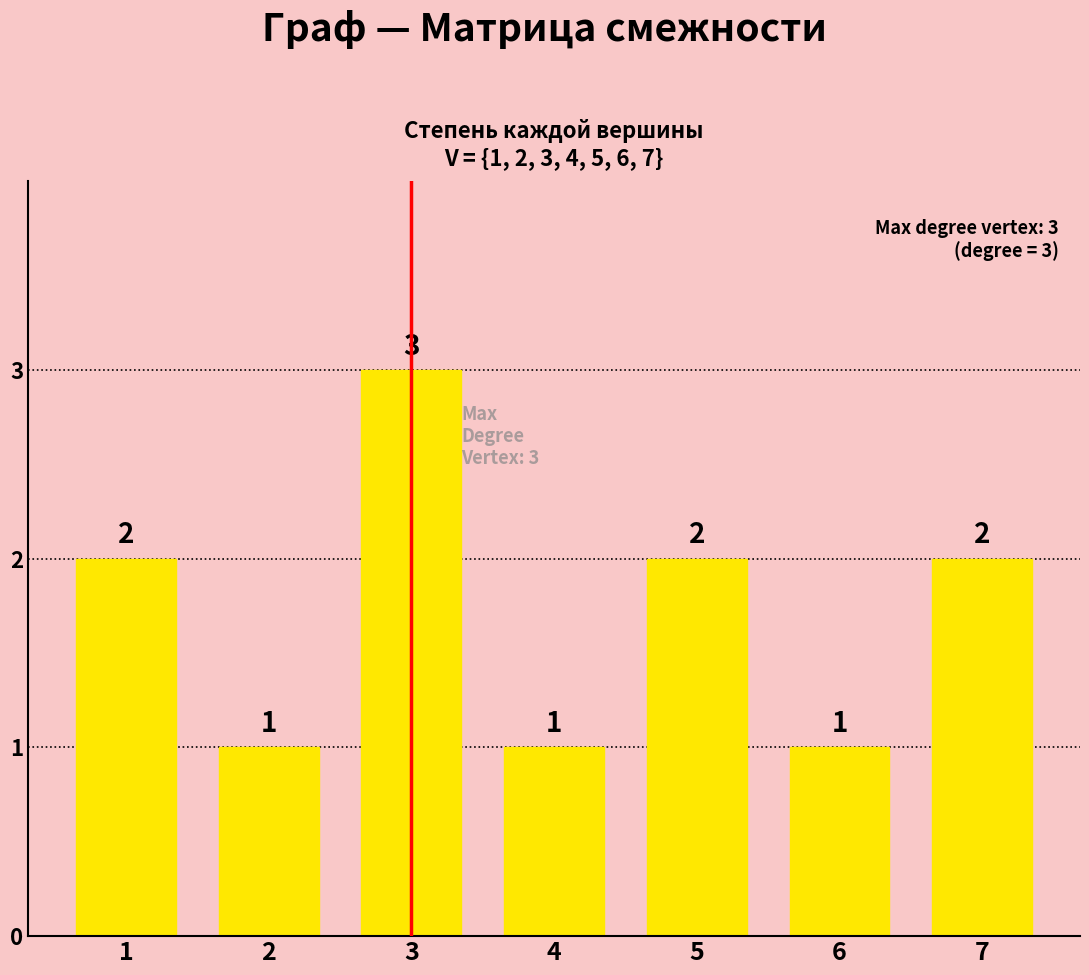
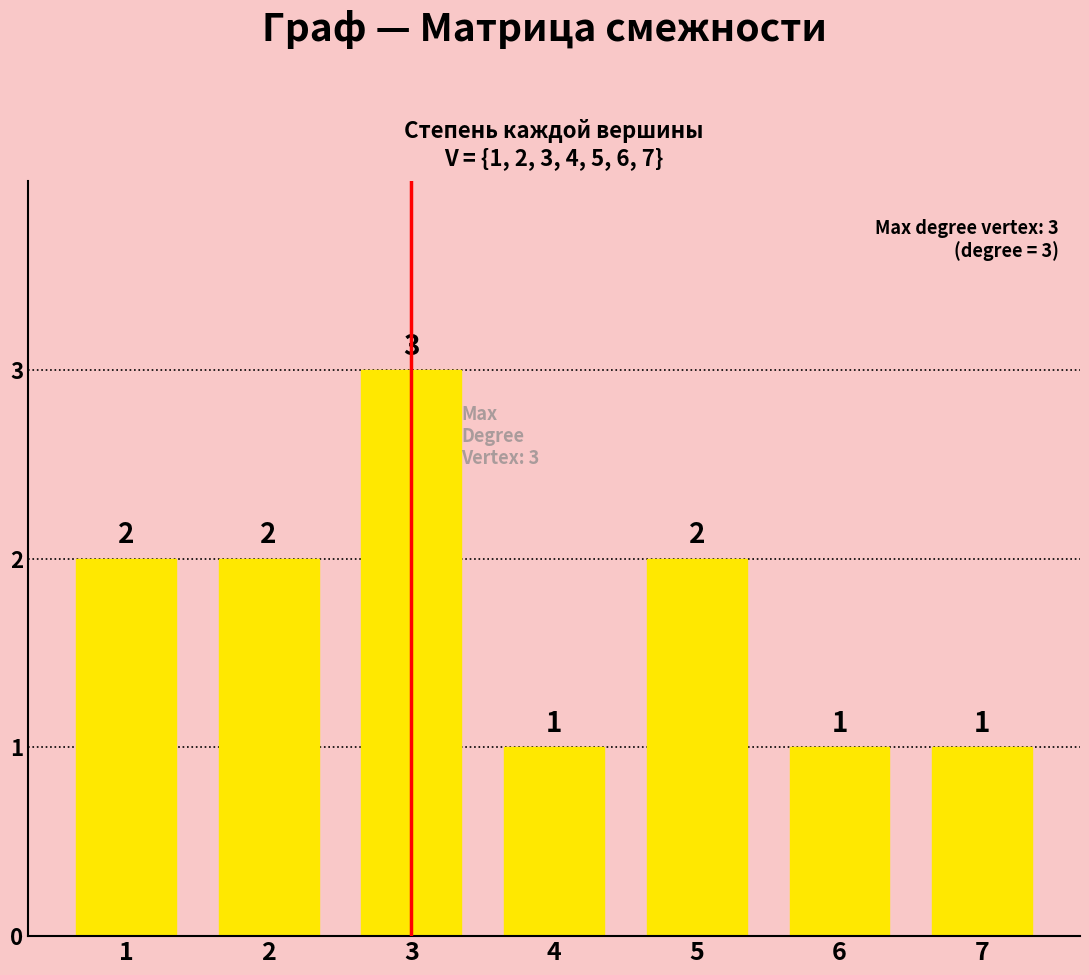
2: 1 -> 2
7: 2 -> 1
